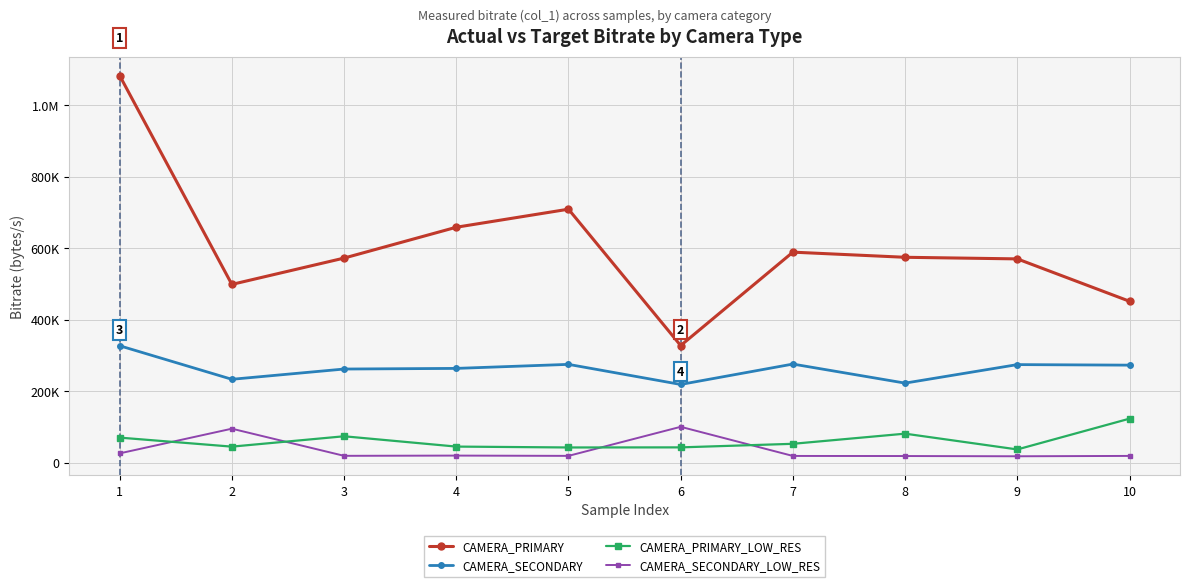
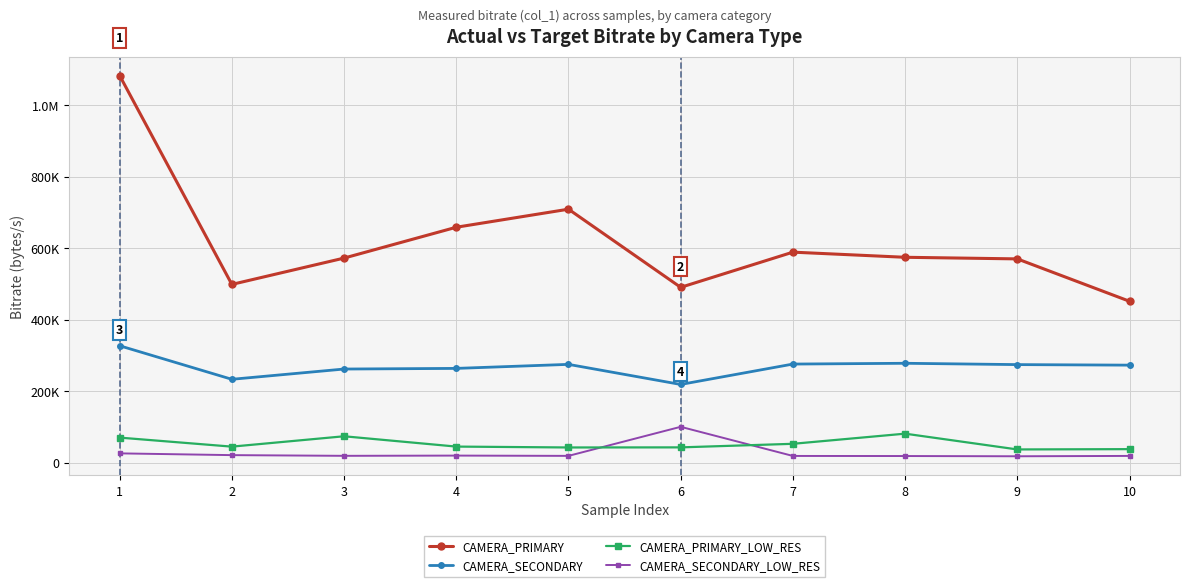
CAMERA_SECONDARY_LOW_RES, 2: 90000 -> 20000
CAMERA_PRIMARY, 6: 330000 -> 490000
CAMERA_SECONDARY, 8: 220000 -> 280000
CAMERA_PRIMARY_LOW_RES, 10: 120000 -> 40000
